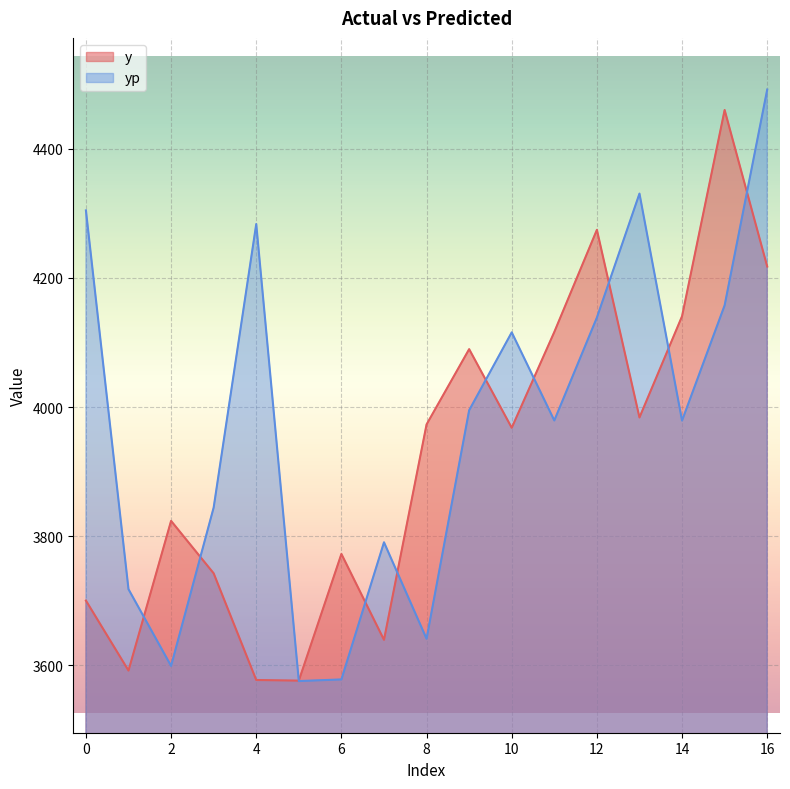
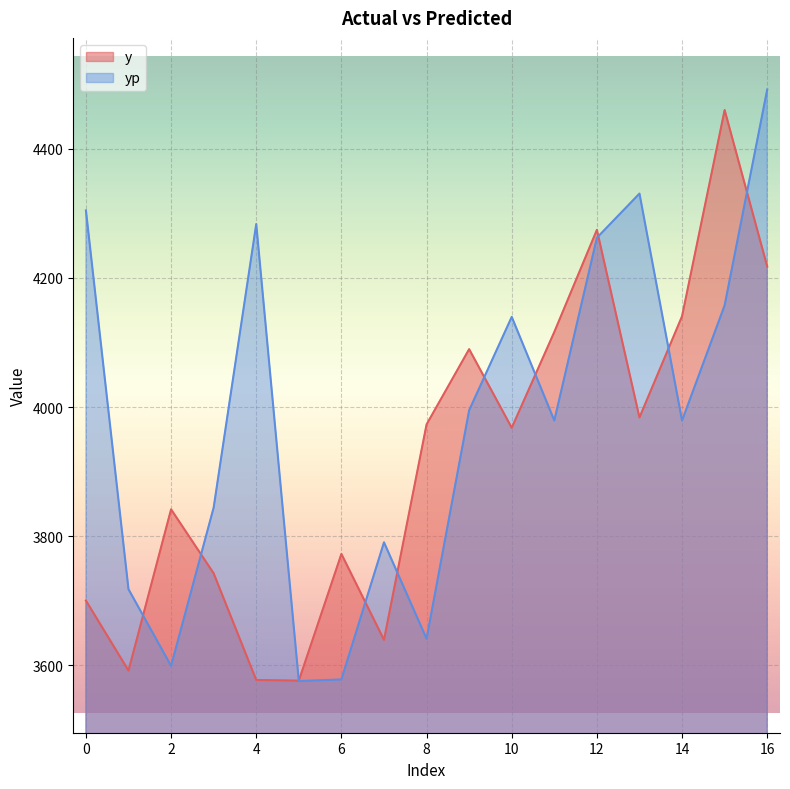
y, 2: 3820 -> 3840
yp, 10: 4120 -> 4140
yp, 12: 4140 -> 4260
